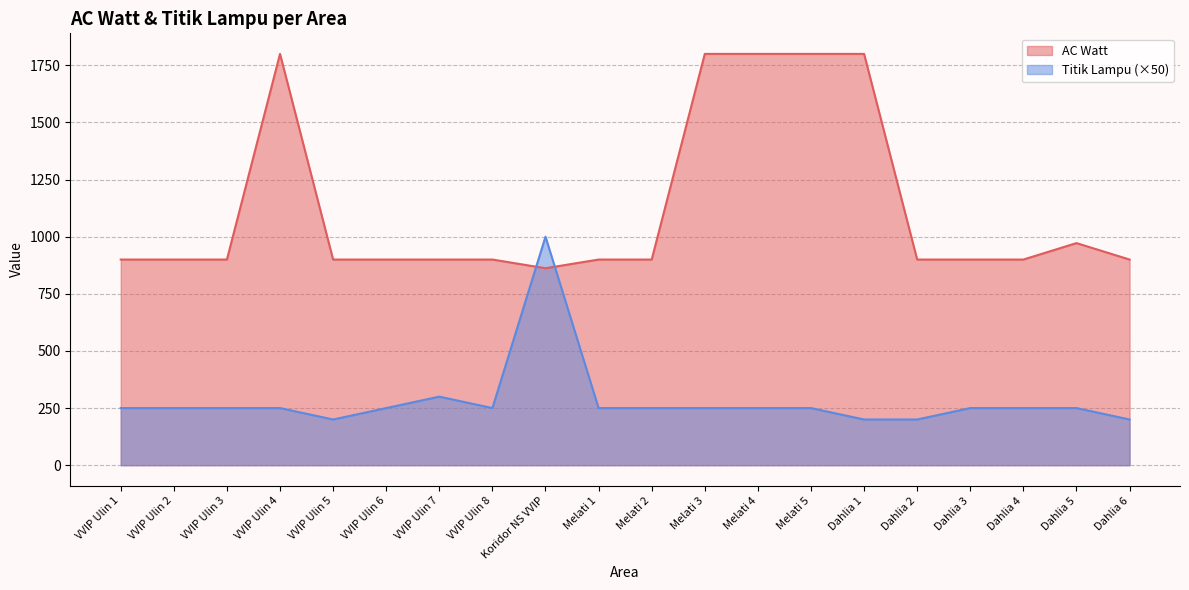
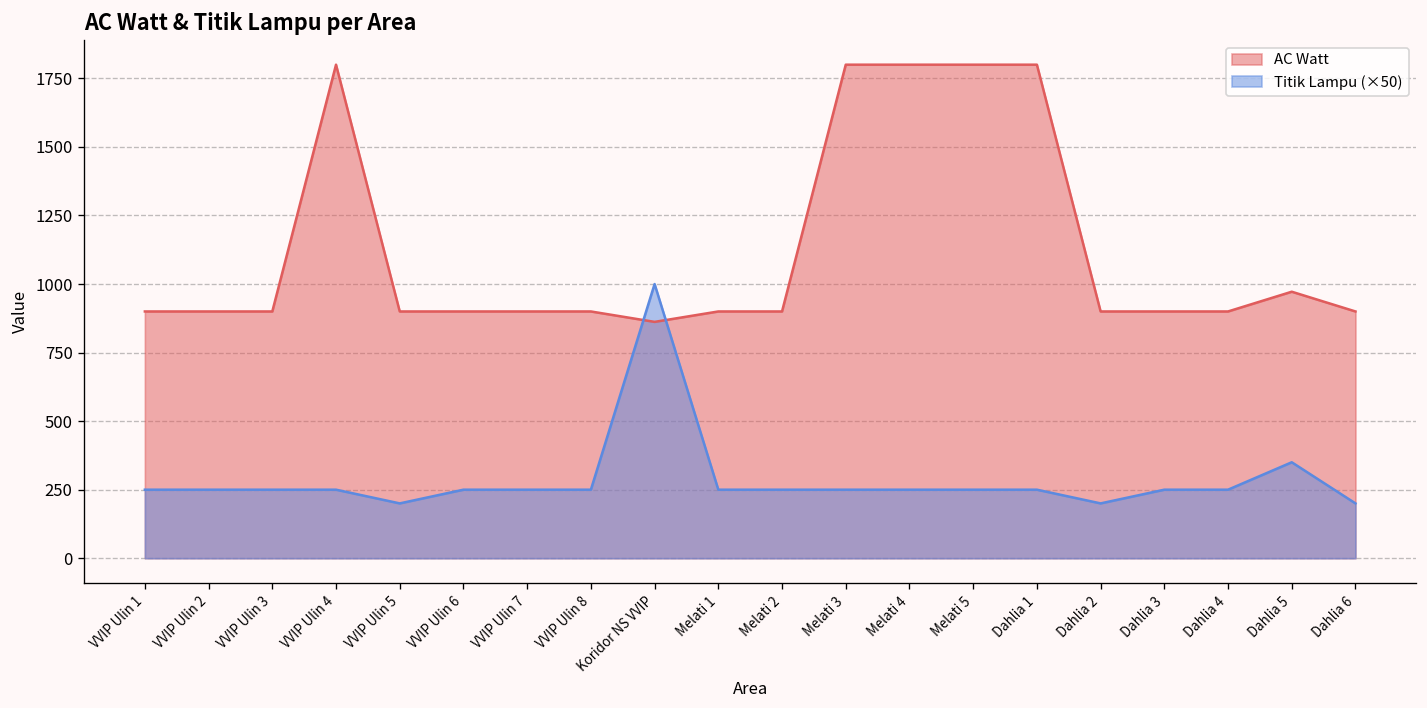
Titik Lampu (×50), VVIP Ulin 7: 300 -> 250
Titik Lampu (×50), Dahlia 1: 200 -> 250
Titik Lampu (×50), Dahlia 5: 250 -> 350
